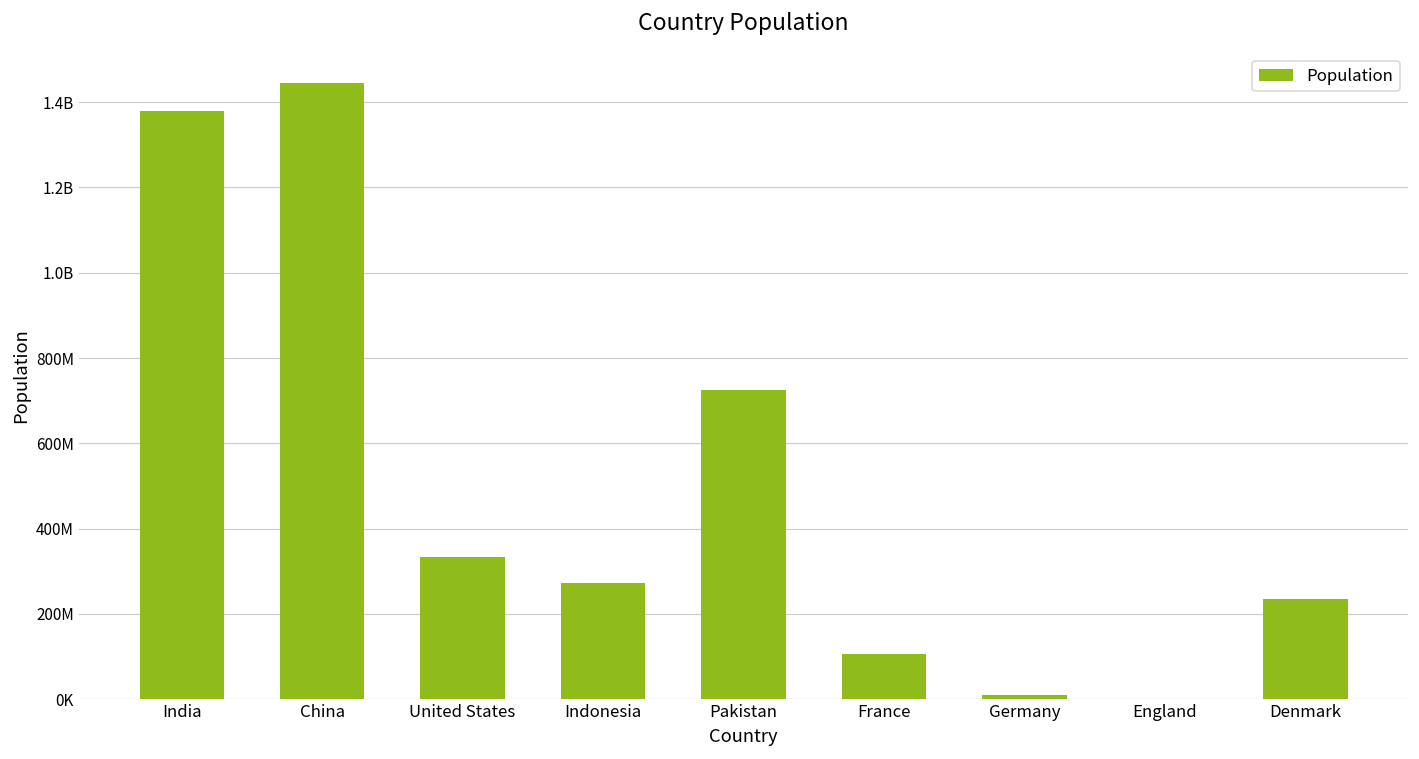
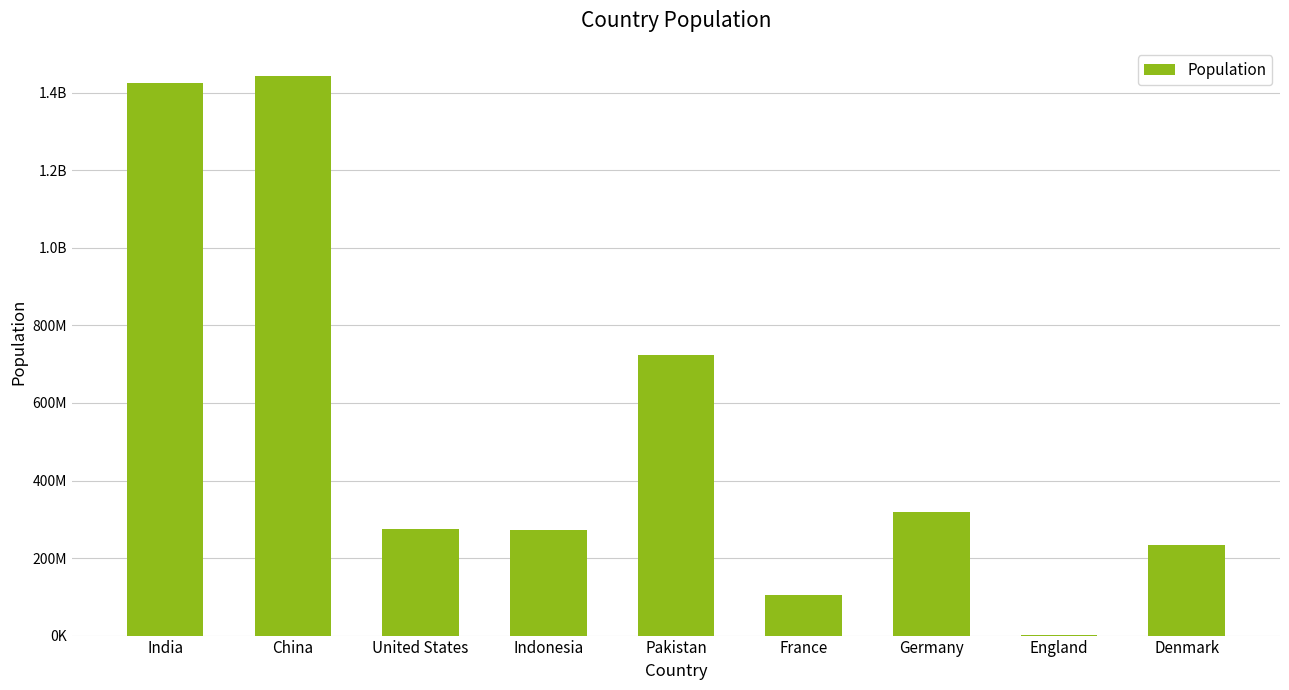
India: 1380000000 -> 1430000000
United States: 330000000 -> 270000000
Germany: 10000000 -> 320000000
